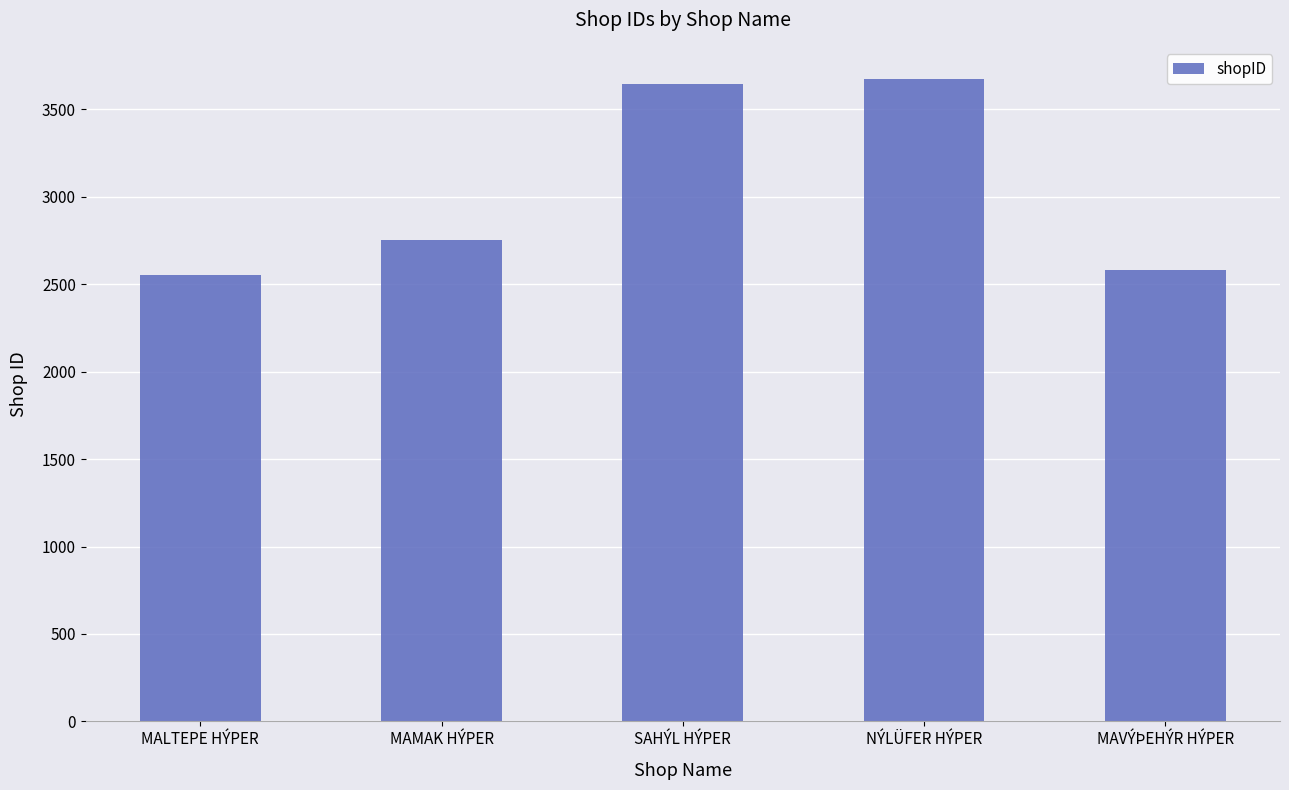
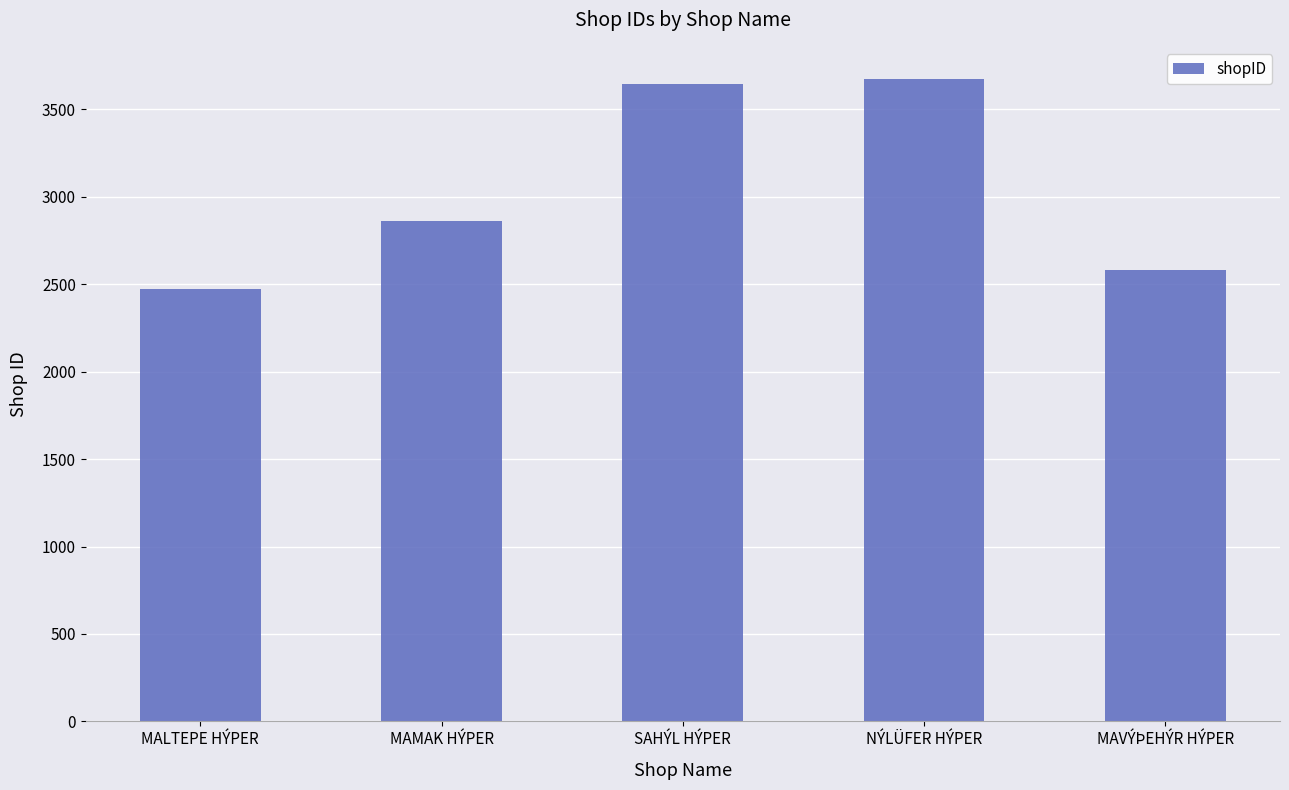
MALTEPE HÝPER: 2560 -> 2470
MAMAK HÝPER: 2750 -> 2860
